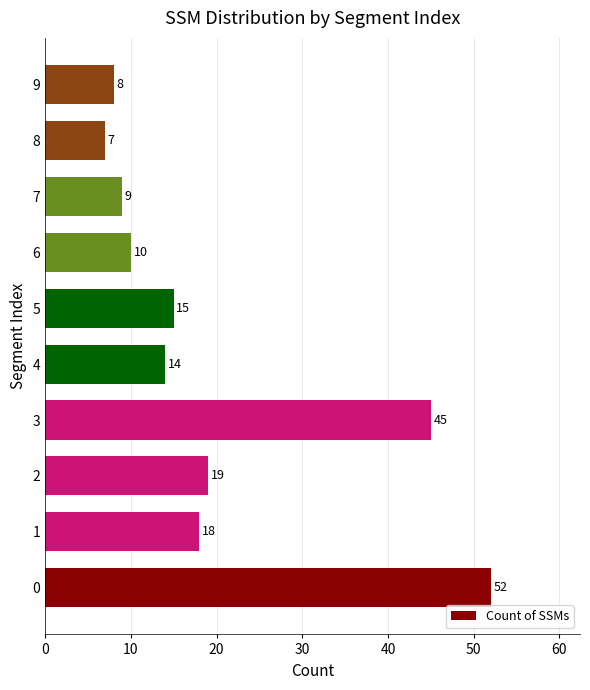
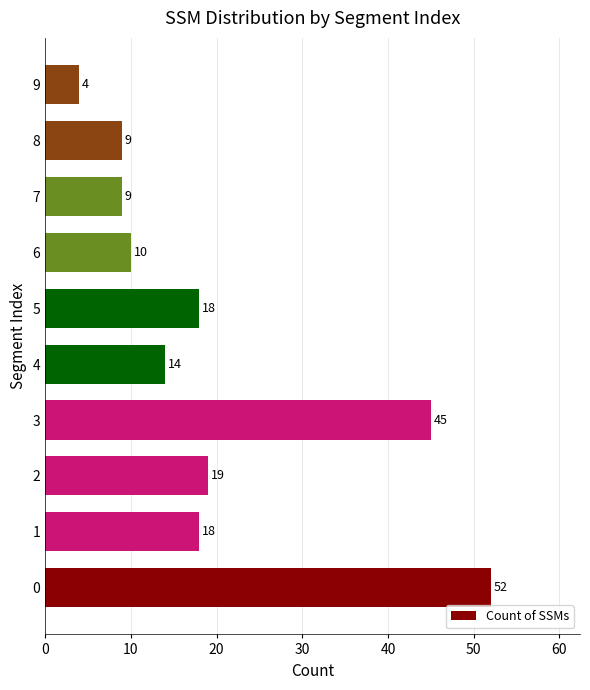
9: 8 -> 4
8: 7 -> 9
5: 15 -> 18
